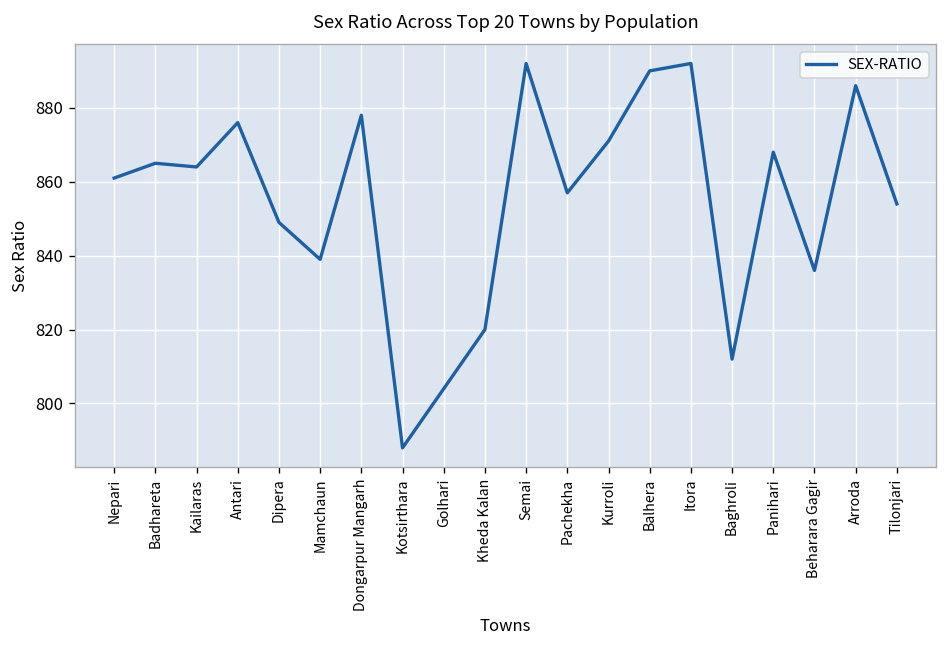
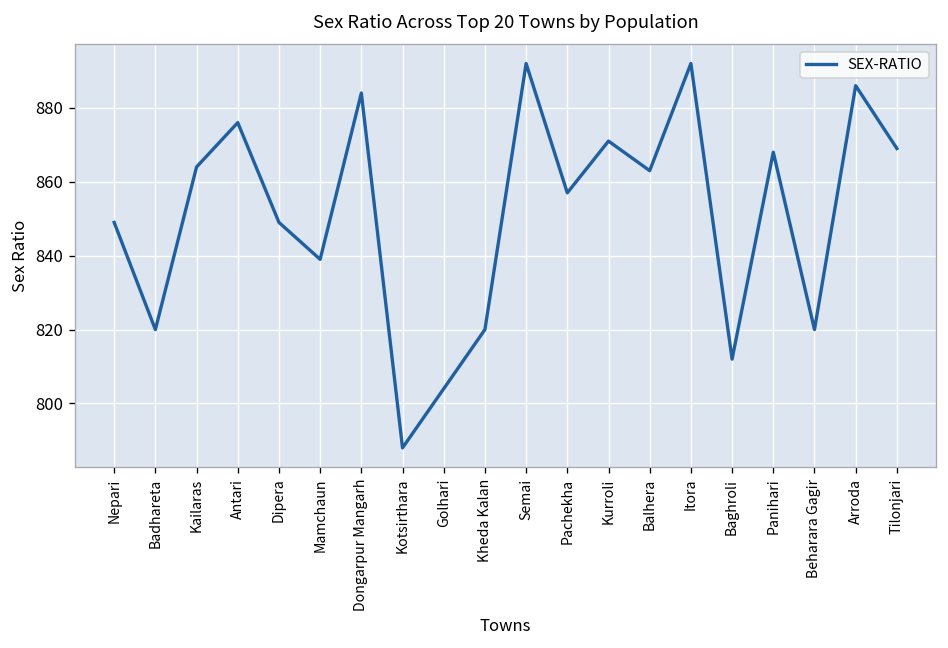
Nepari: 861 -> 849
Badhareta: 865 -> 820
Dongarpur Mangarh: 878 -> 884
Balhera: 890 -> 863
Beharara Gagir: 836 -> 820
Tilonjari: 854 -> 869
